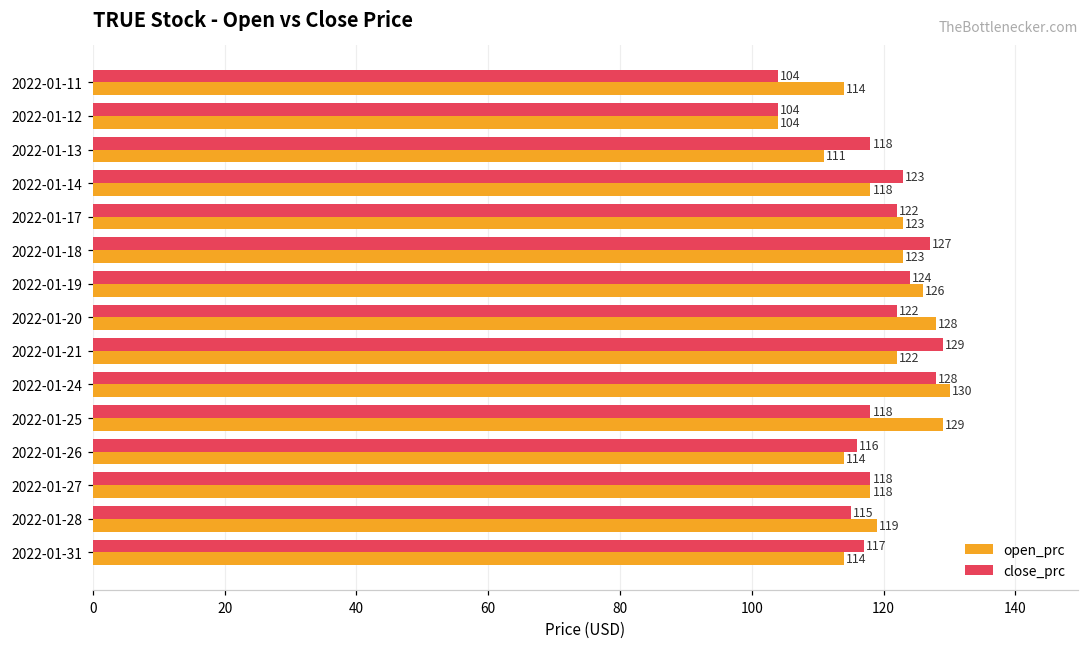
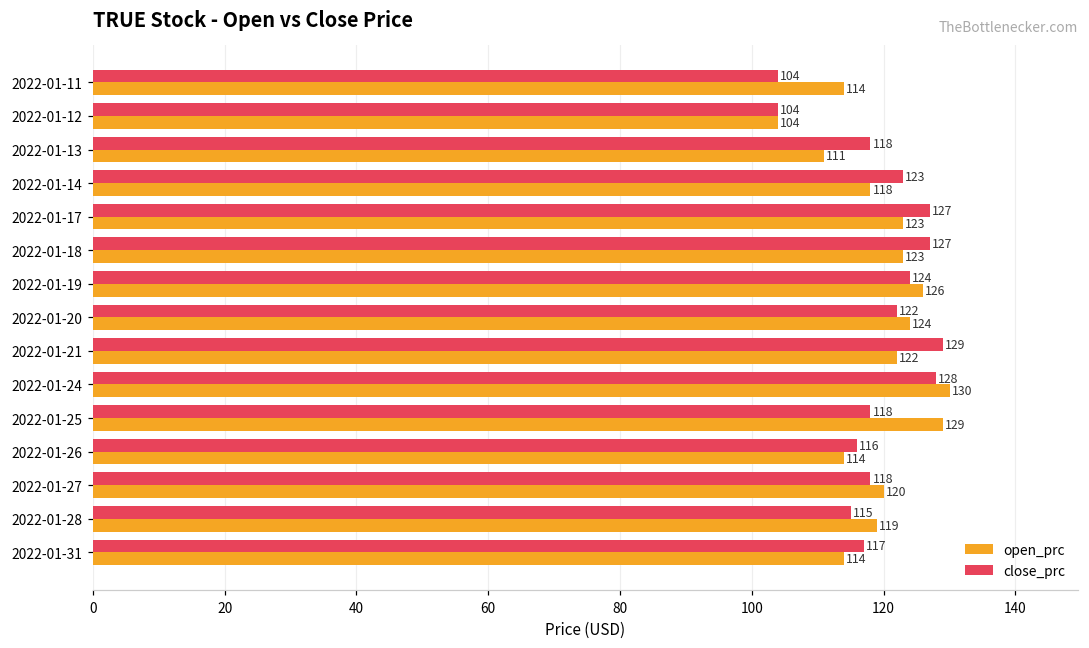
close_prc, 2022-01-17: 122 -> 127
open_prc, 2022-01-20: 128 -> 124
open_prc, 2022-01-27: 118 -> 120
